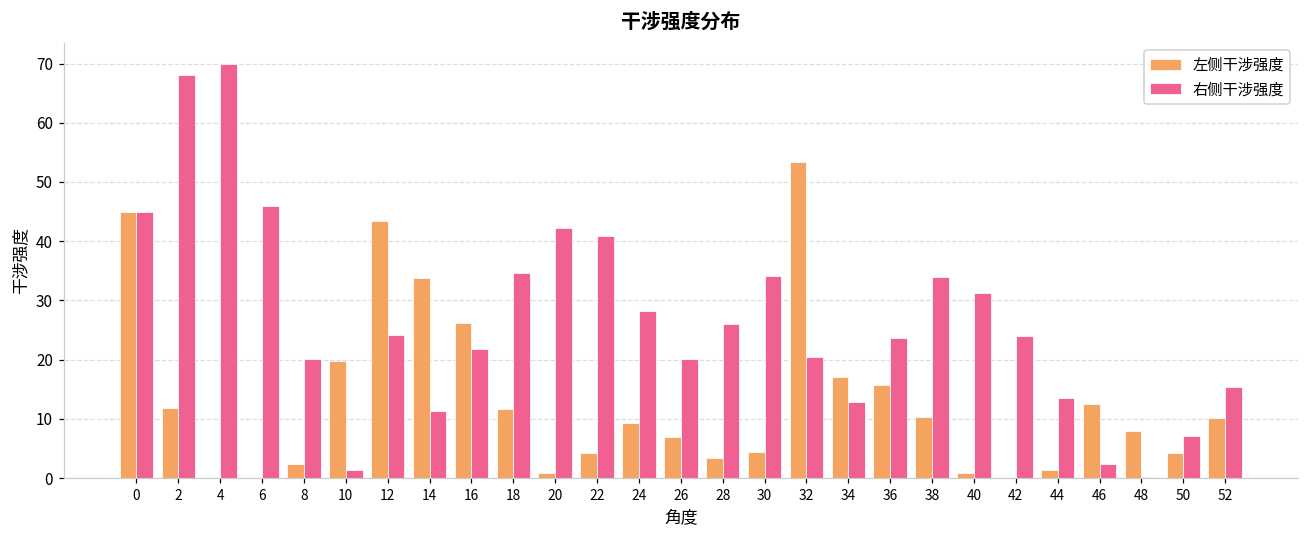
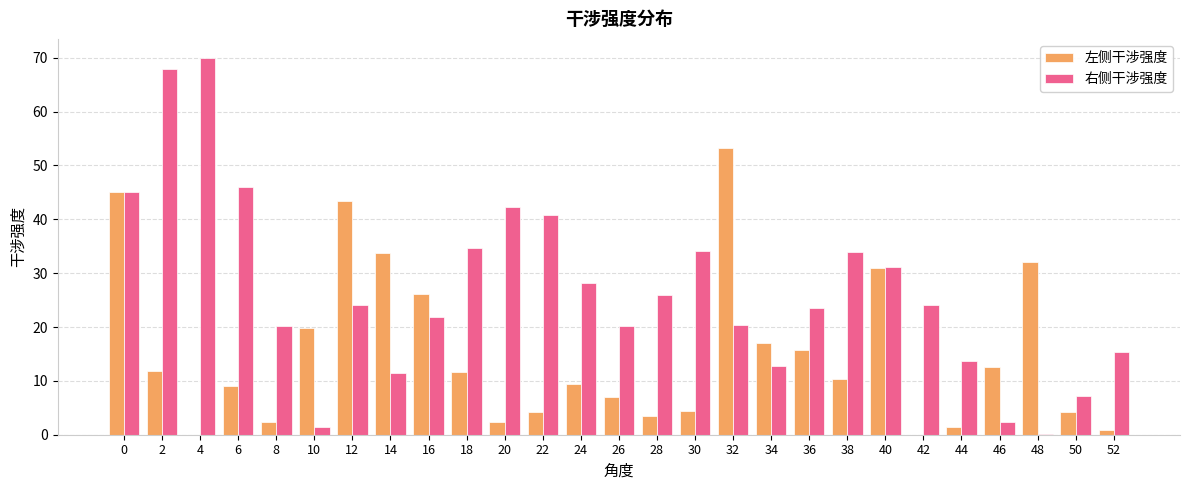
左侧干涉强度, 6: 0 -> 9
左侧干涉强度, 20: 1 -> 2
左侧干涉强度, 40: 1 -> 31
左侧干涉强度, 48: 8 -> 32
左侧干涉强度, 52: 10 -> 1
